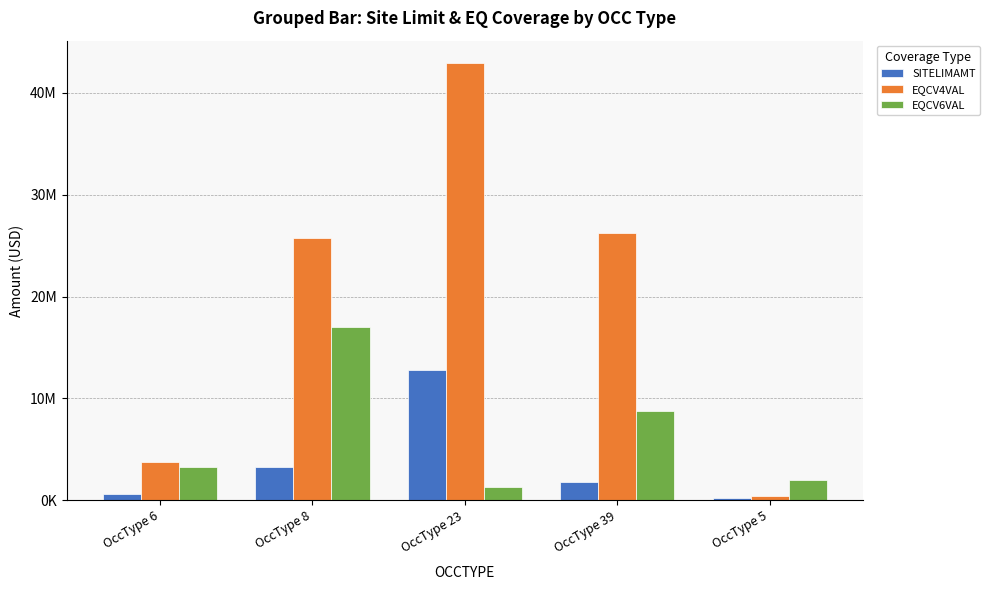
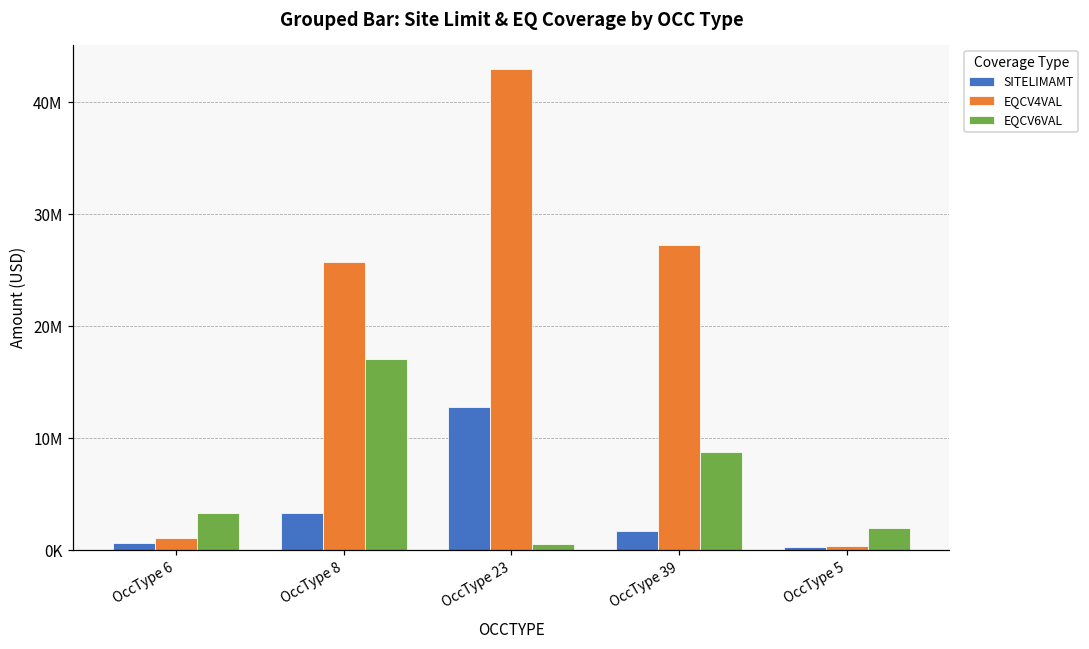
EQCV4VAL, OccType 6: 3700000 -> 1100000
EQCV6VAL, OccType 23: 1300000 -> 500000
EQCV4VAL, OccType 39: 26200000 -> 27300000
